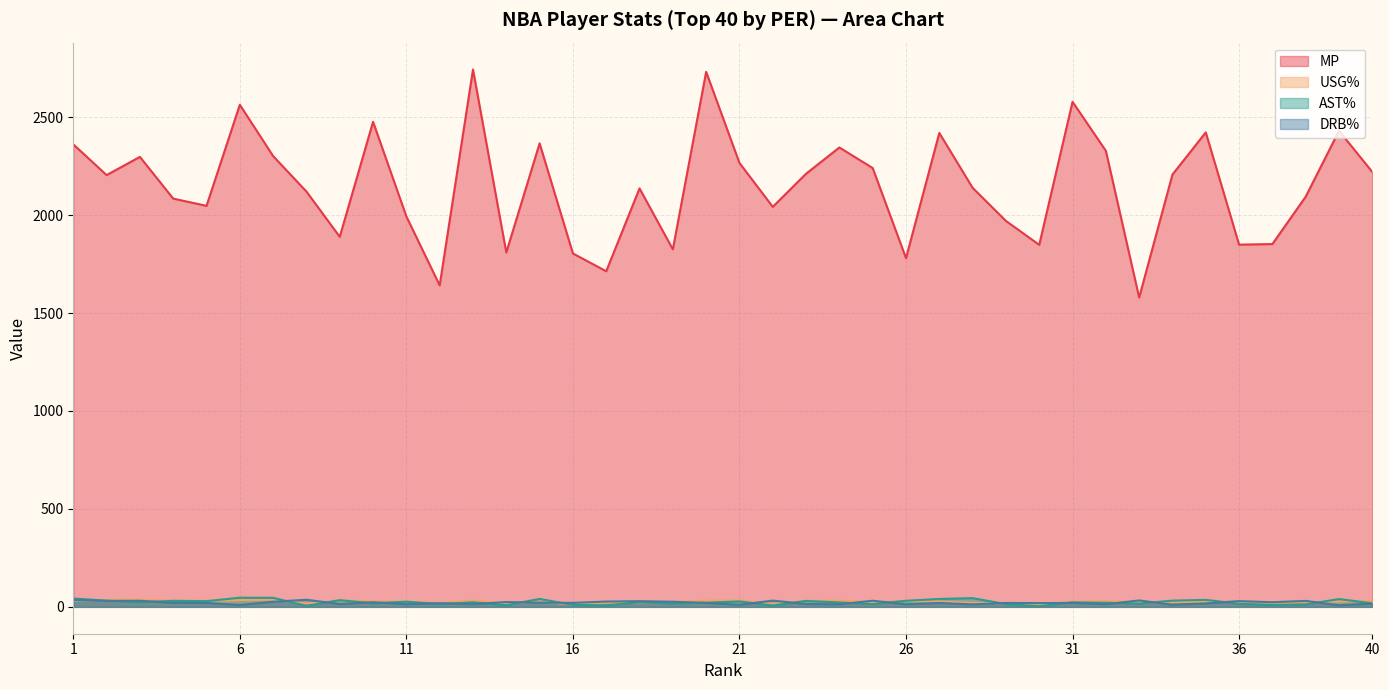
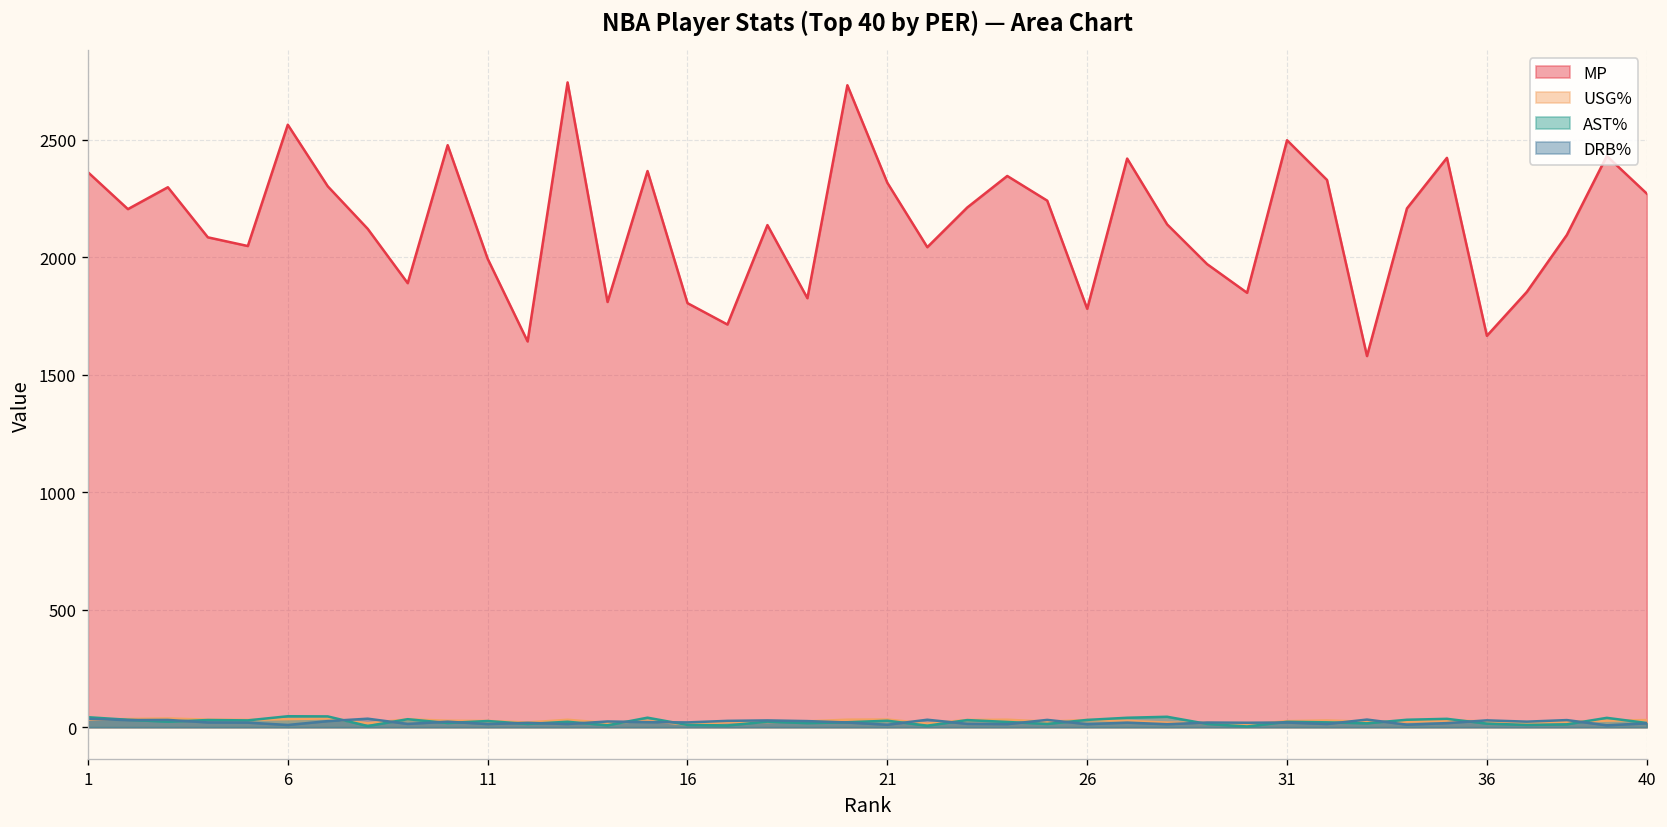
MP, 21: 2270 -> 2320
MP, 31: 2580 -> 2500
MP, 36: 1850 -> 1670
MP, 40: 2220 -> 2270
